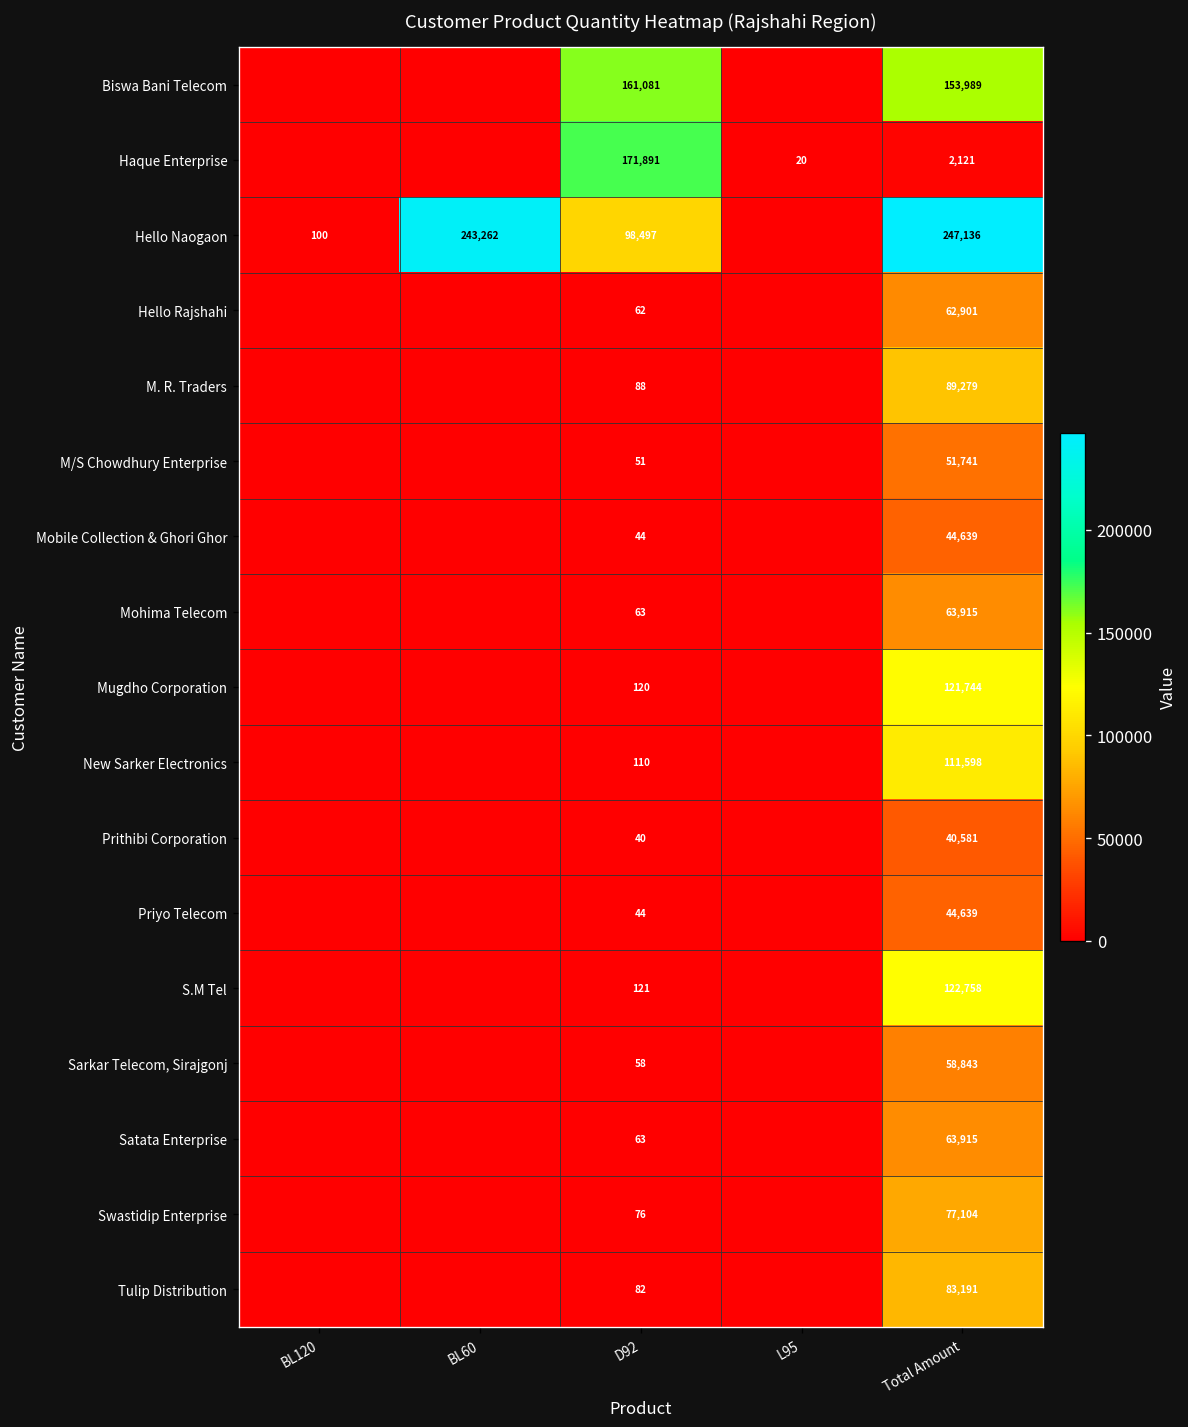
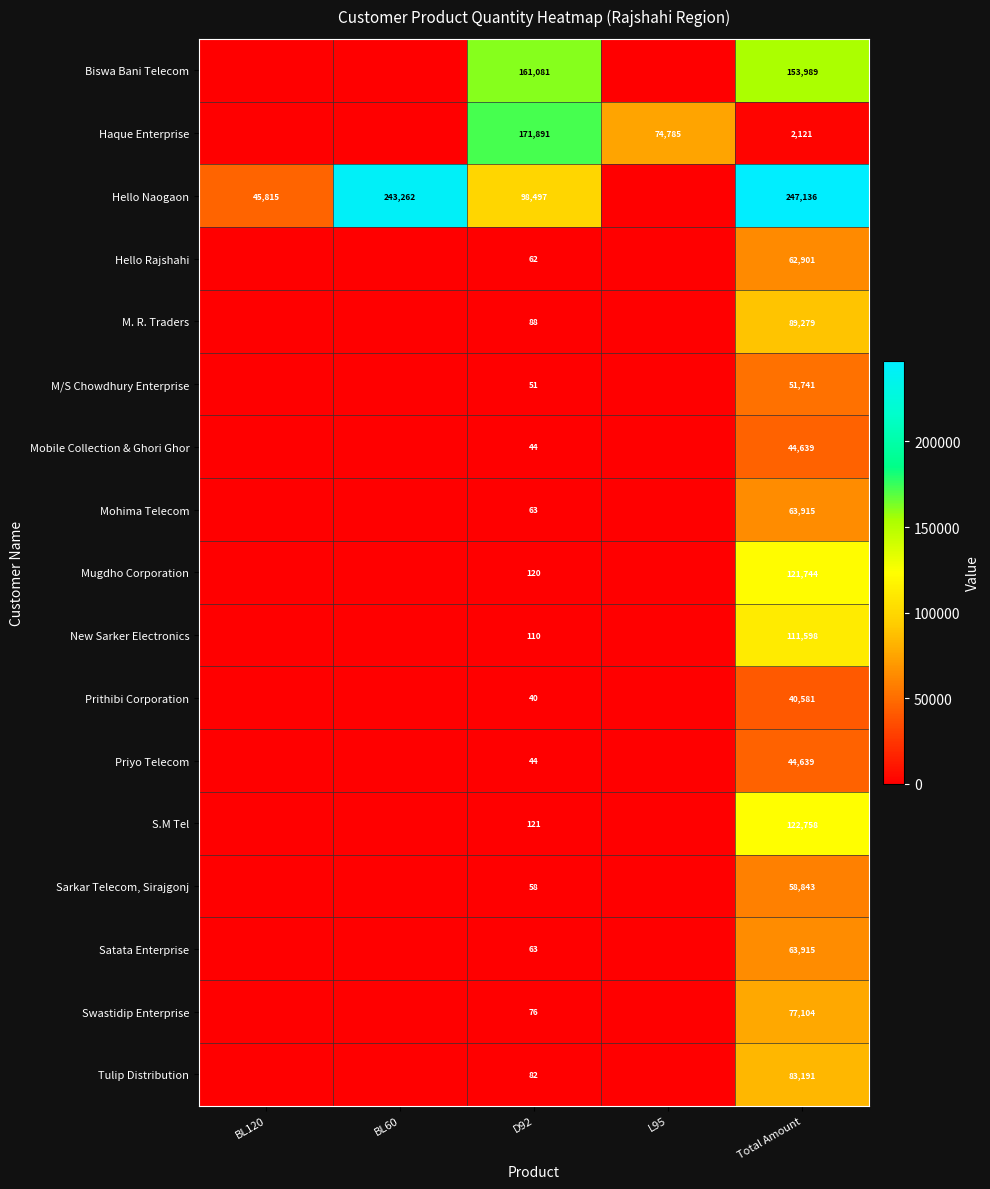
Haque Enterprise, L95: 20 -> 74,785
Hello Naogaon, BL120: 100 -> 45,815
